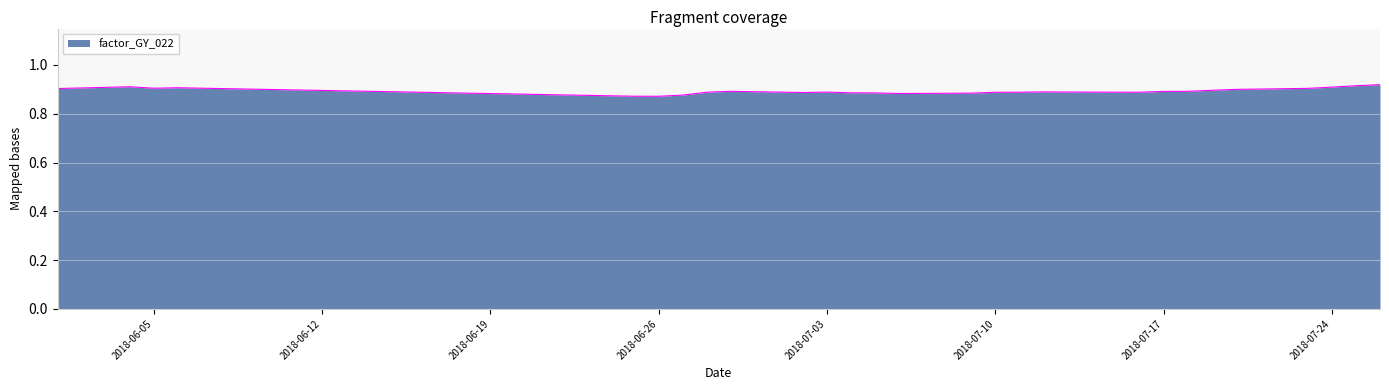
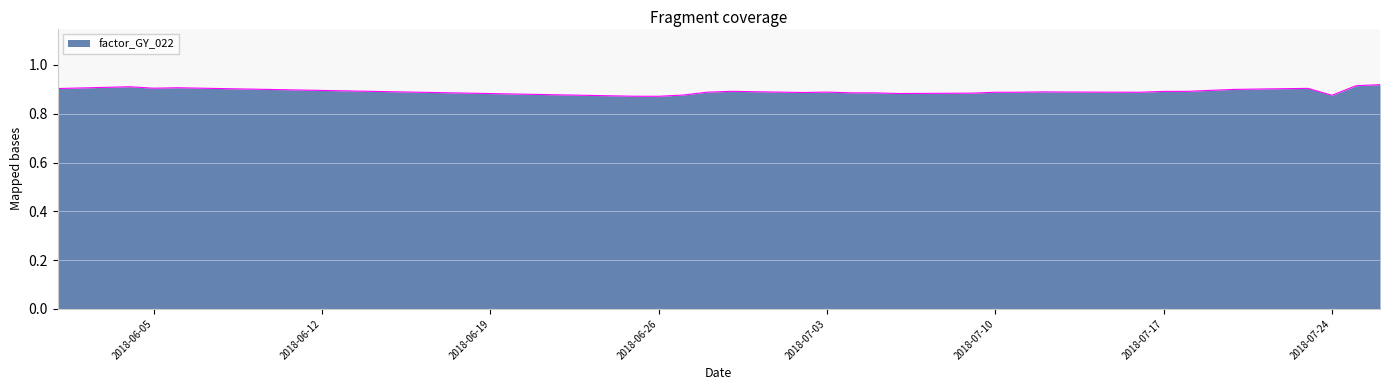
2018-07-24: 0.91 -> 0.88
